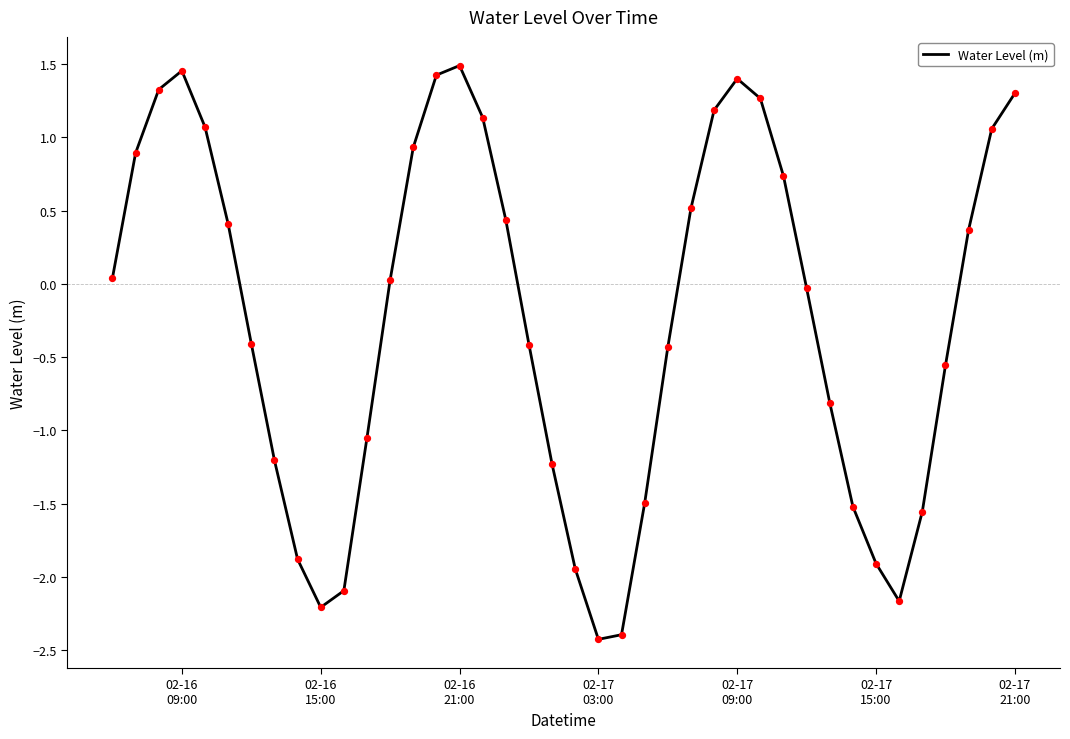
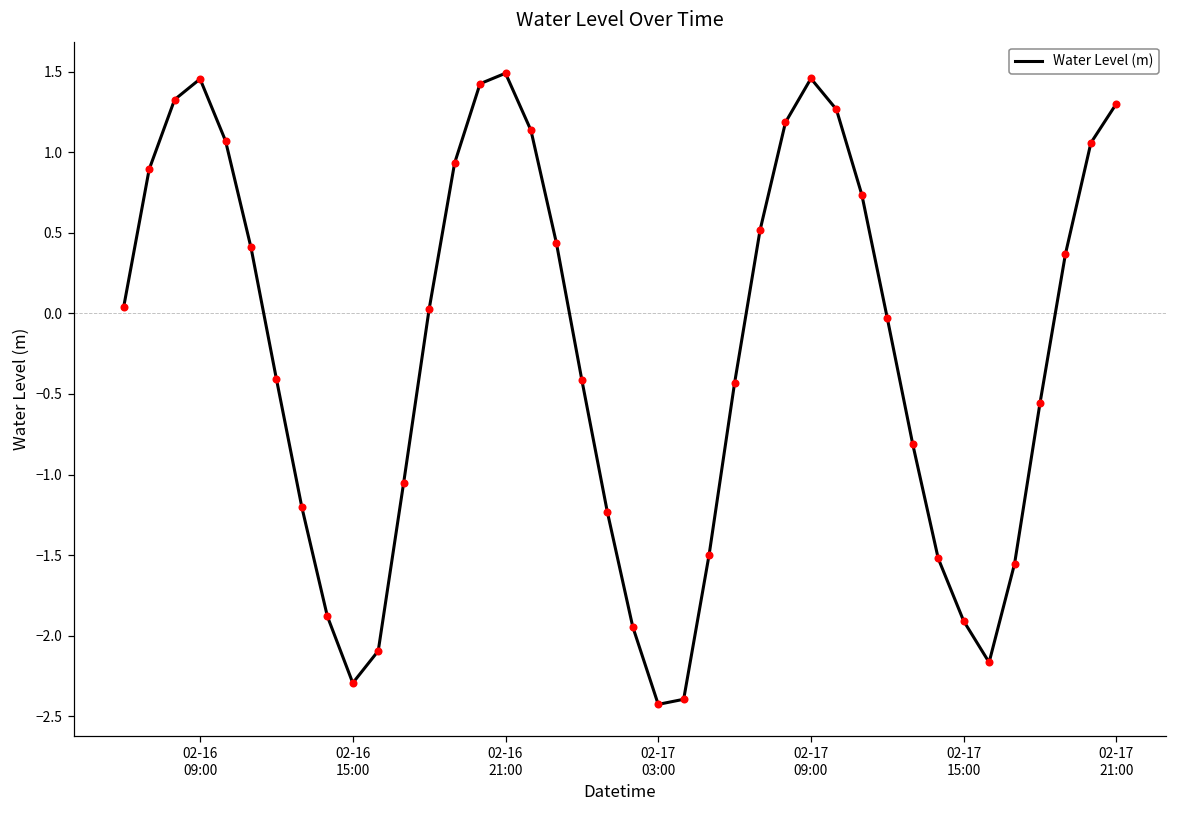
02-16 15:00: -2.21 -> -2.29
02-17 09:00: 1.40 -> 1.46
